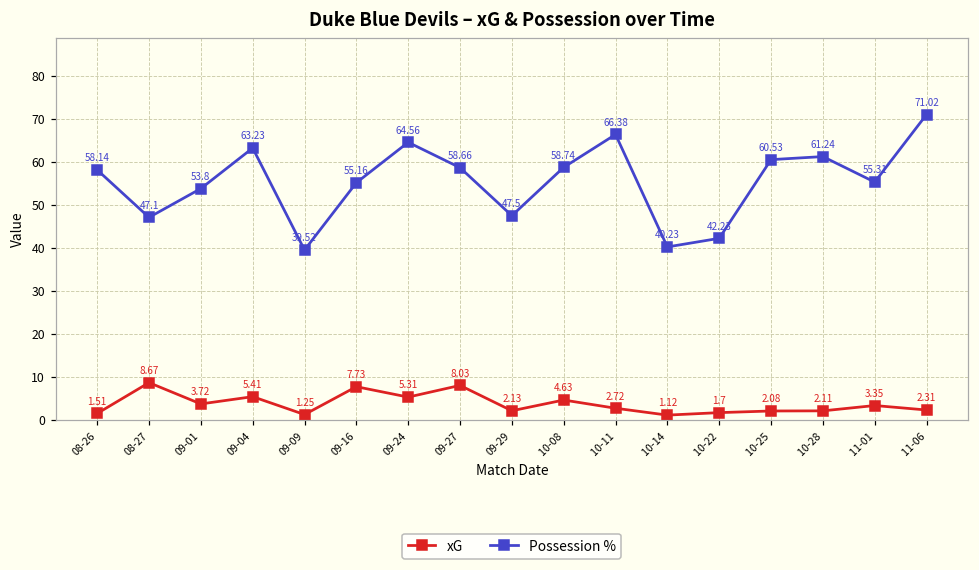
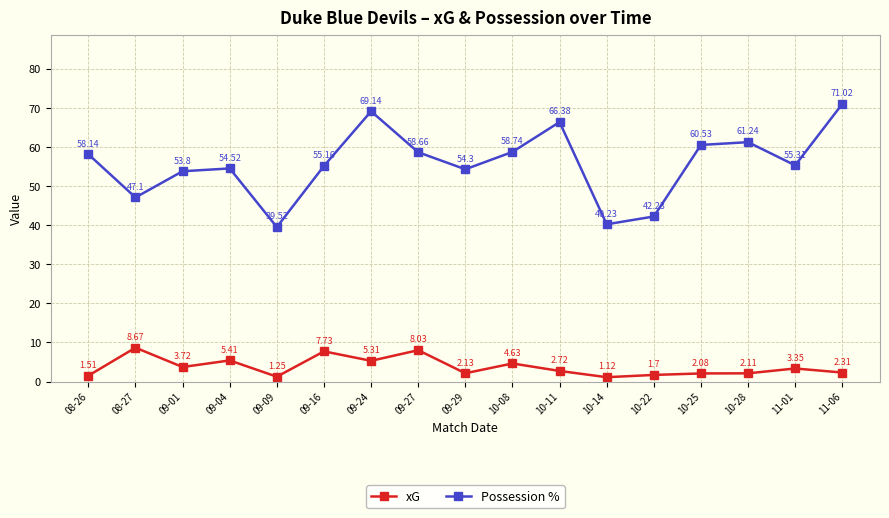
Possession %, 09-04: 63.23 -> 54.52
Possession %, 09-24: 64.56 -> 69.14
Possession %, 09-29: 47.5 -> 54.3
